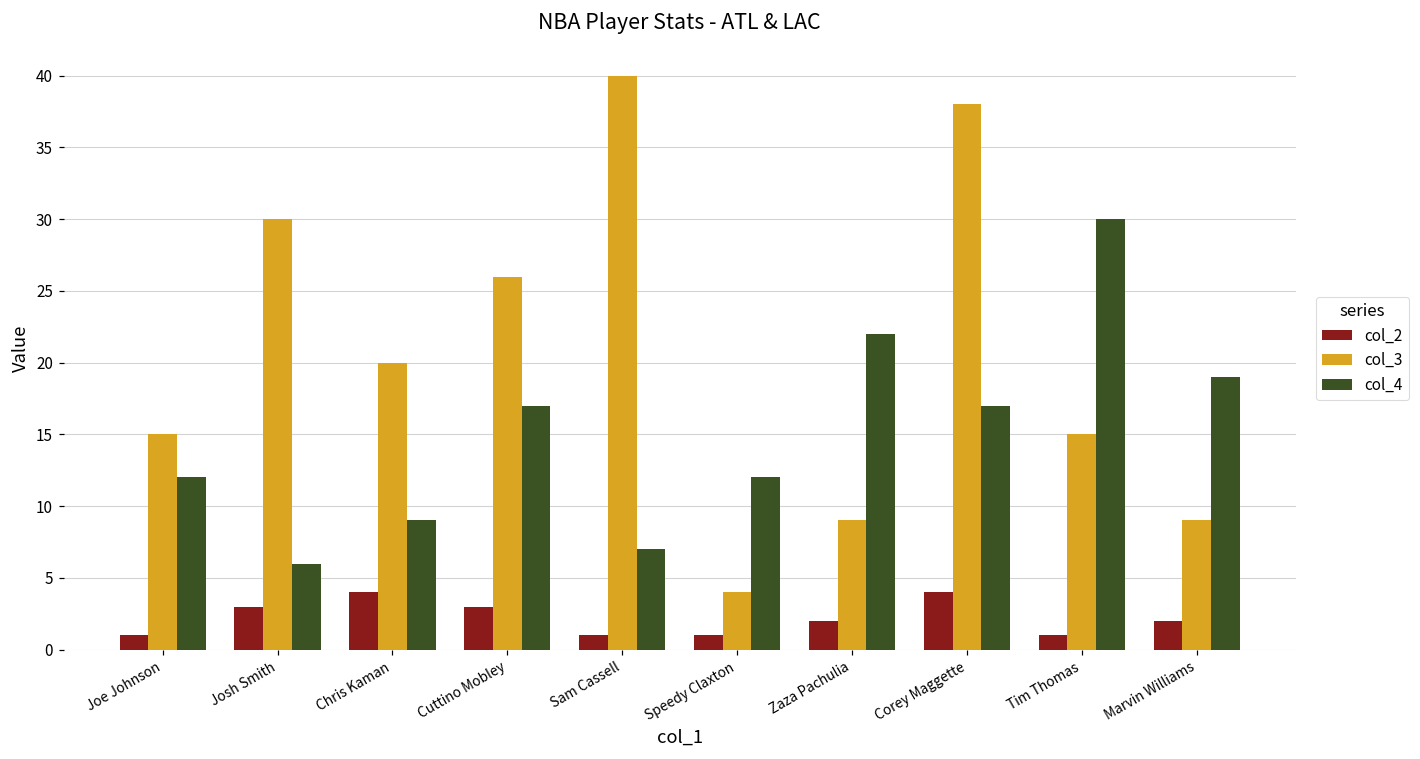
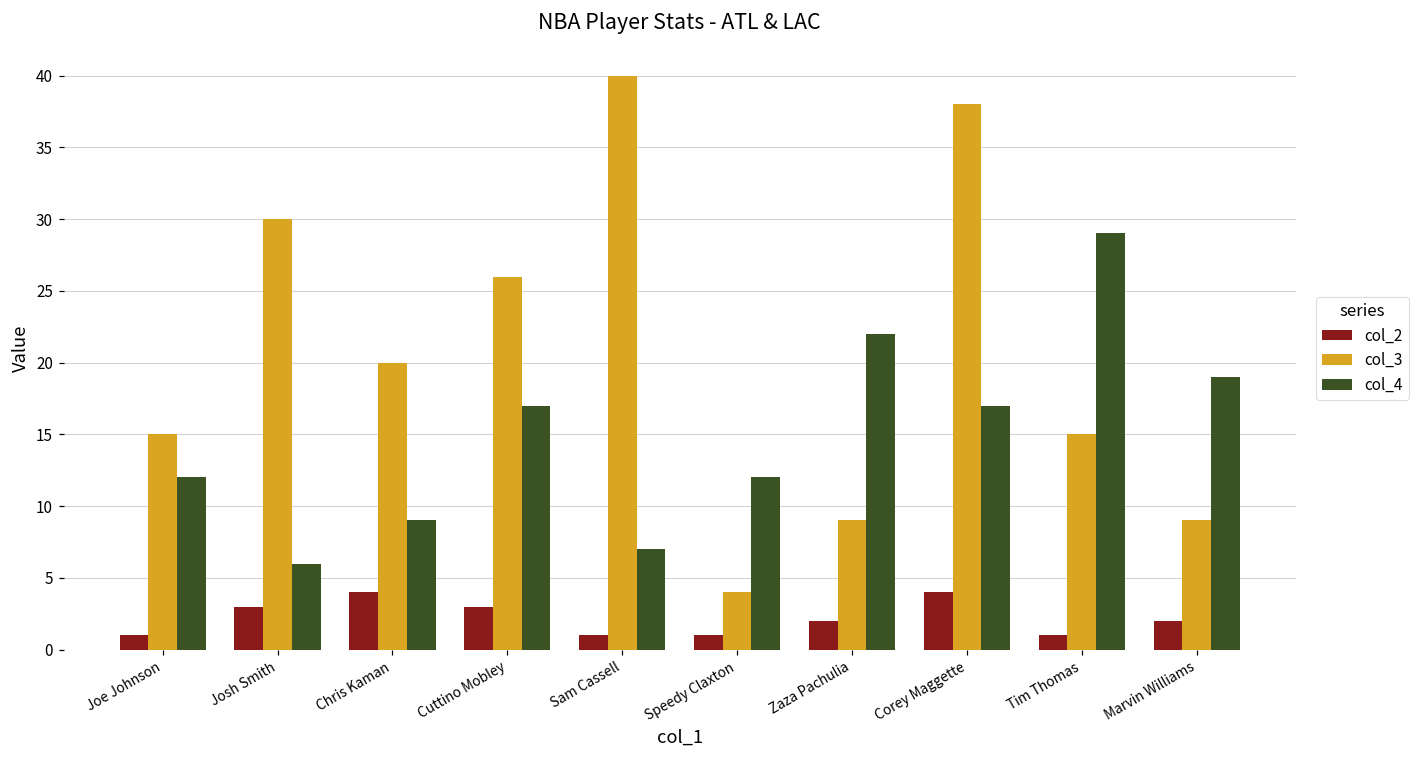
col_4, Tim Thomas: 30 -> 29
